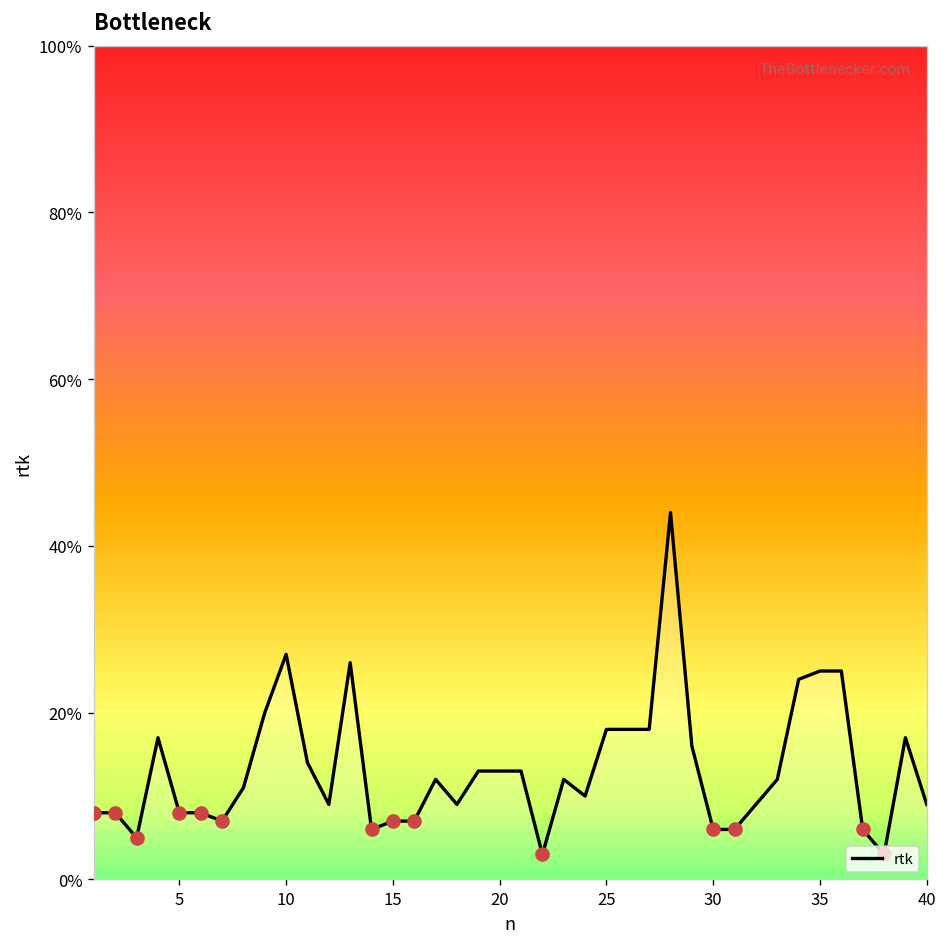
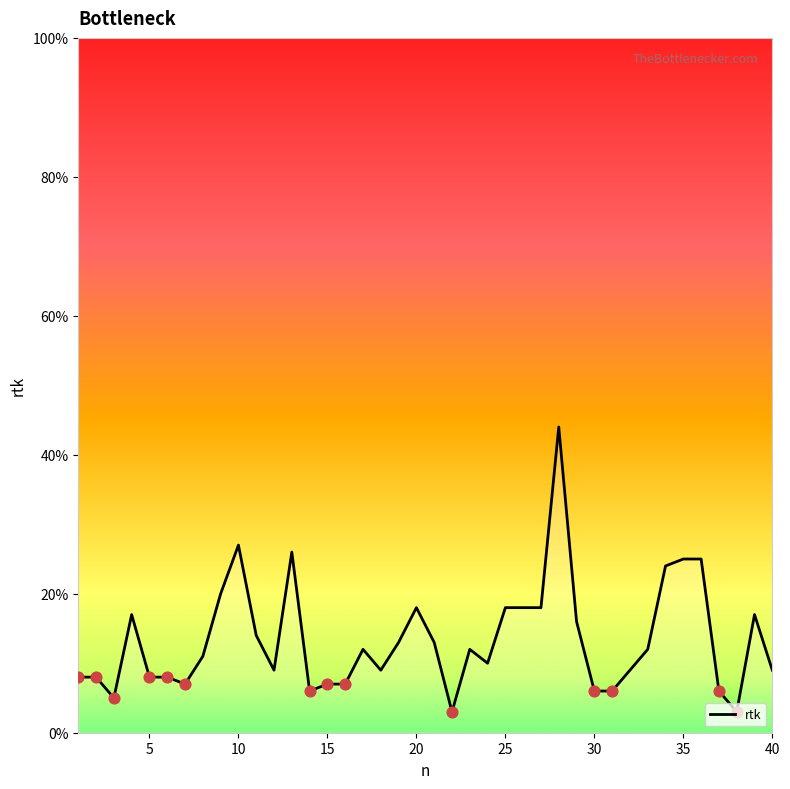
rtk, 20: 13% -> 18%
